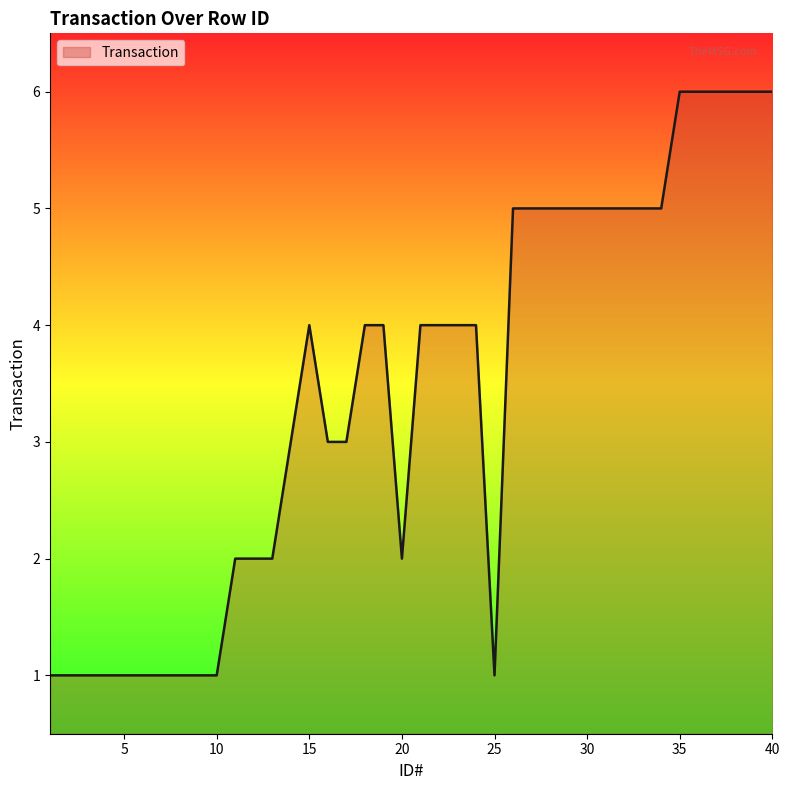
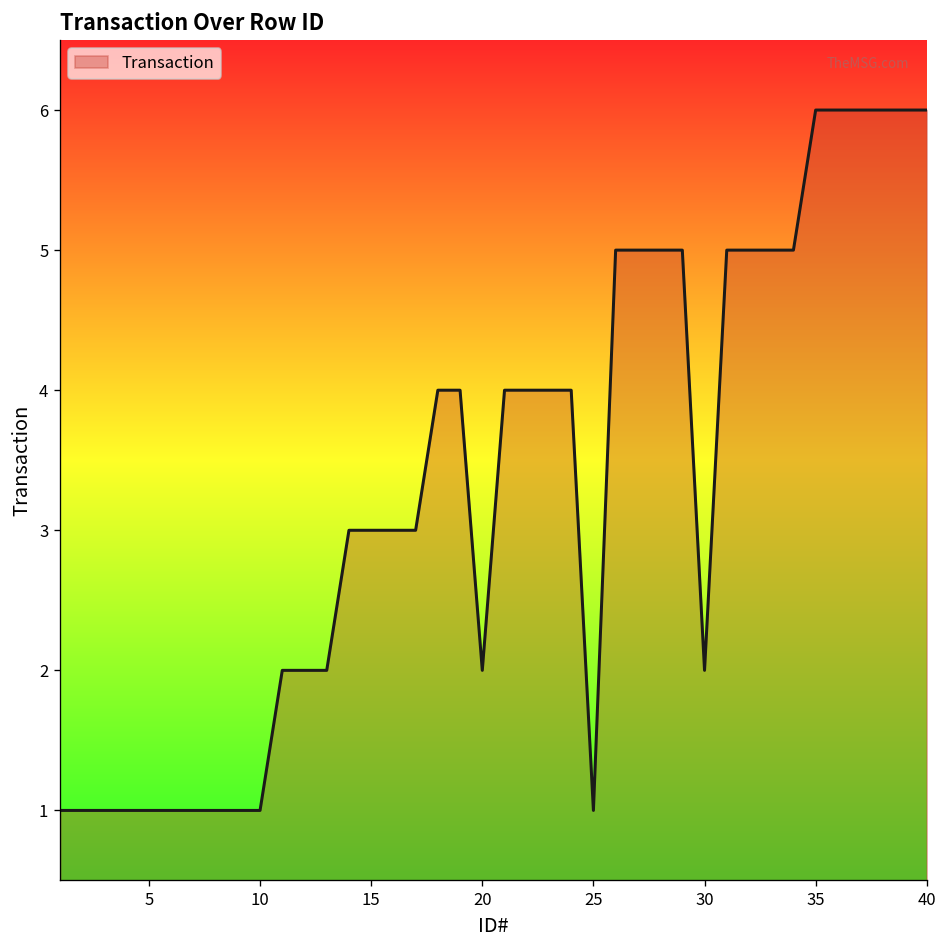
15: 4 -> 3
30: 5 -> 2
